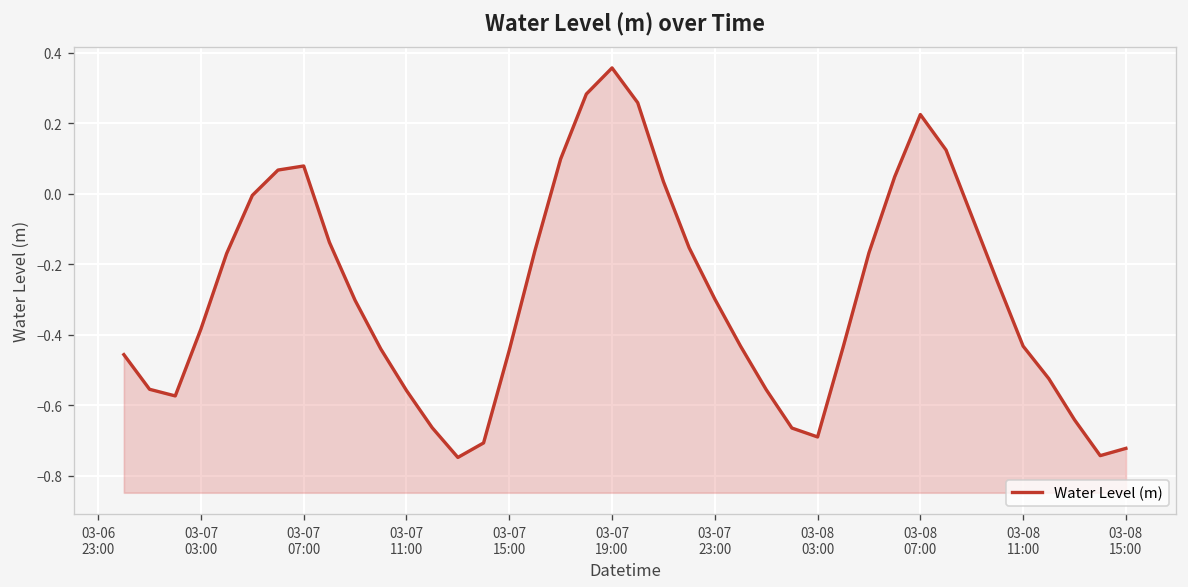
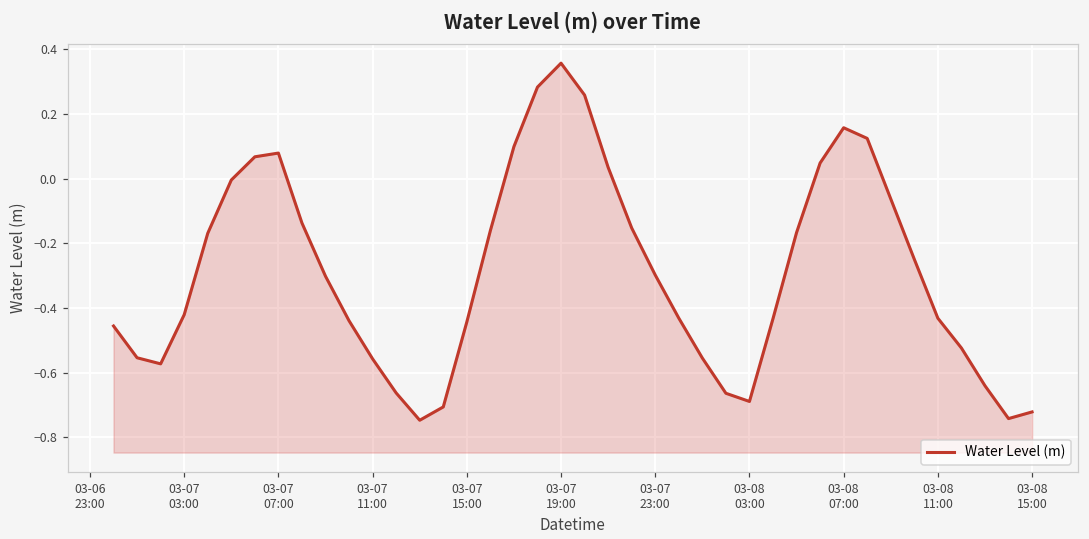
03-07 03:00: -0.38 -> -0.42
03-08 07:00: 0.22 -> 0.16
